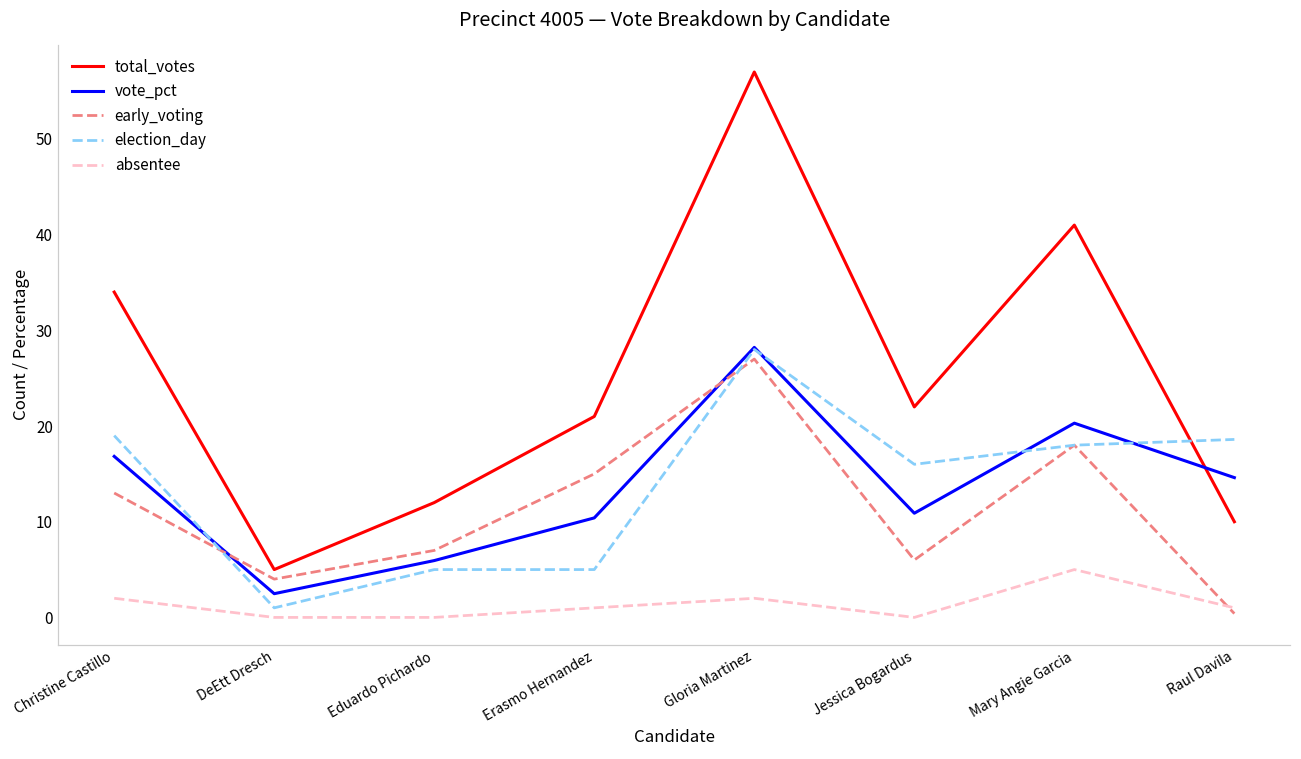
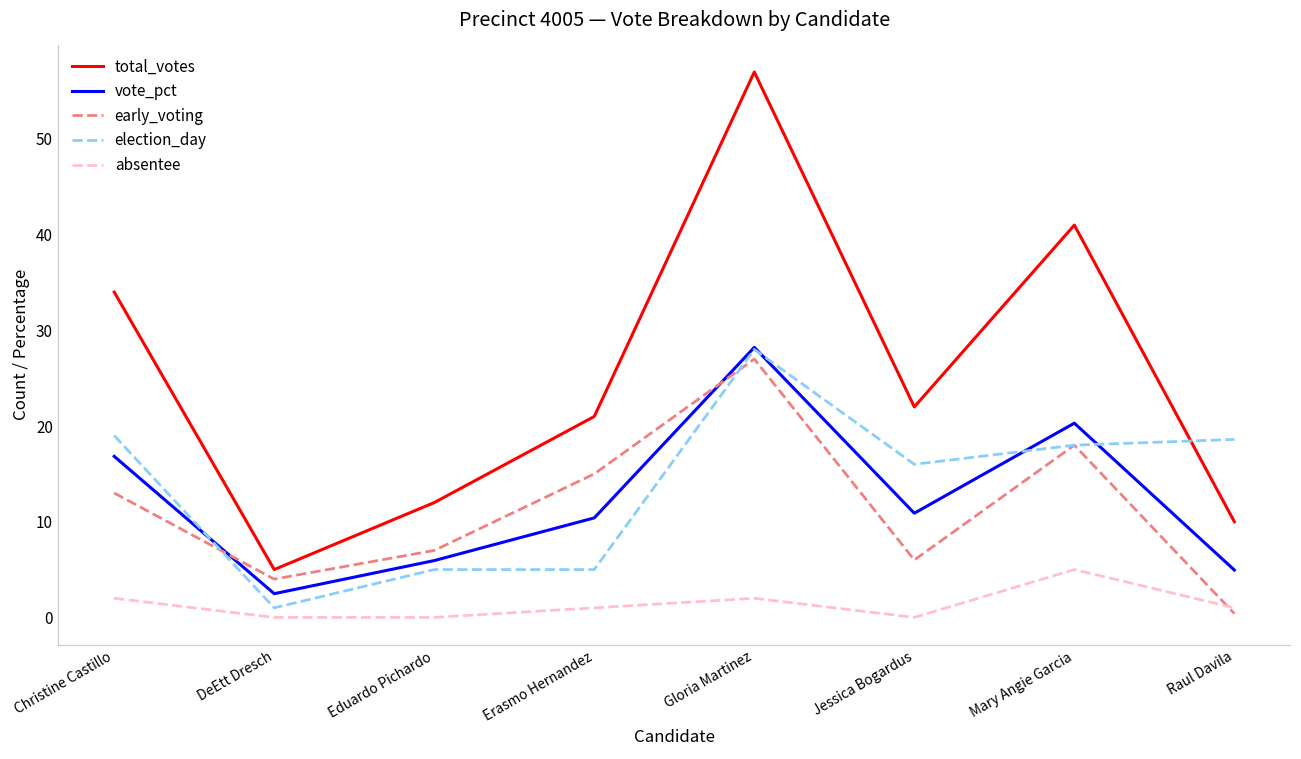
vote_pct, Raul Davila: 15 -> 5
